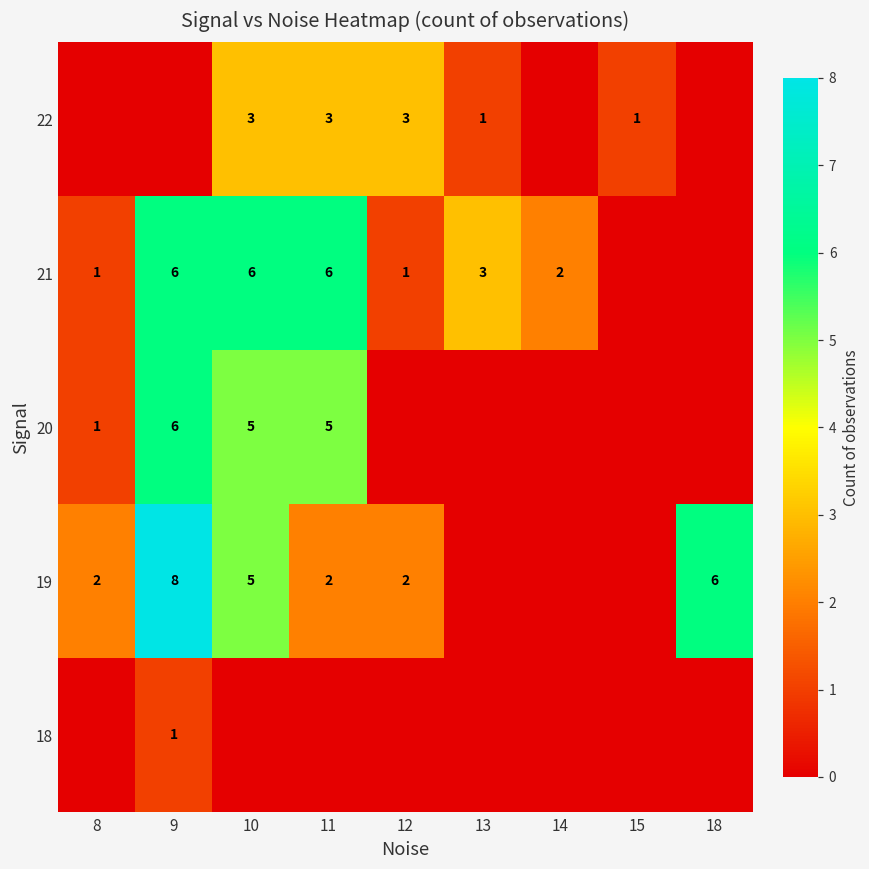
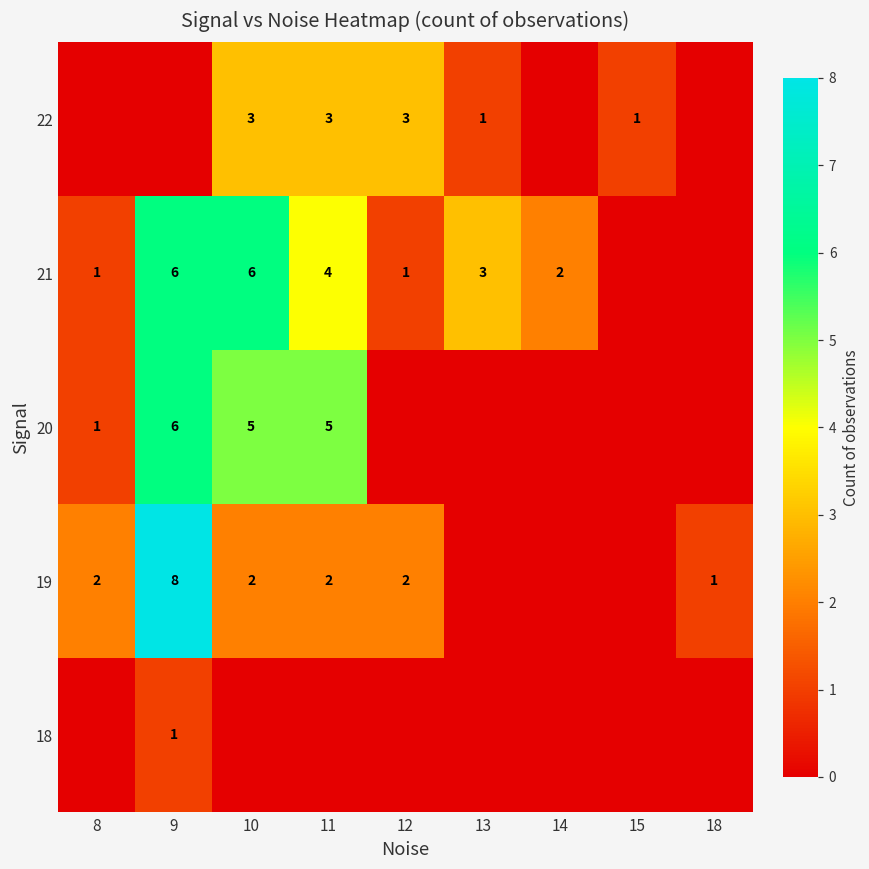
21, 11: 6 -> 4
19, 10: 5 -> 2
19, 18: 6 -> 1
